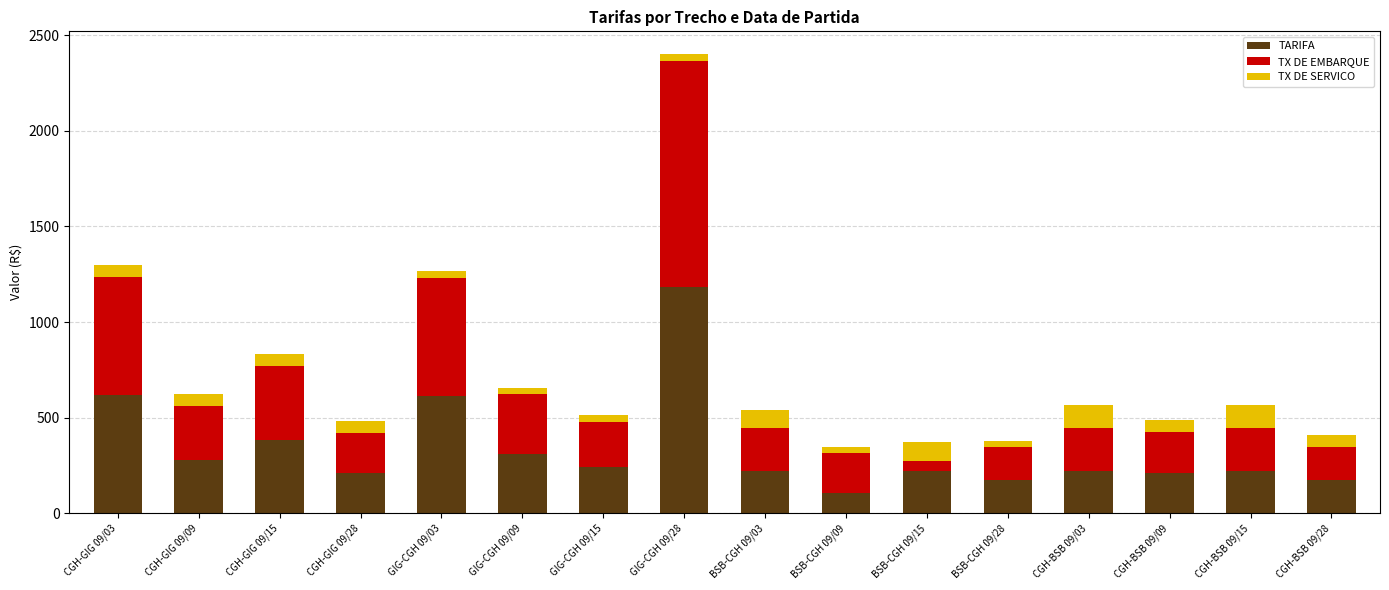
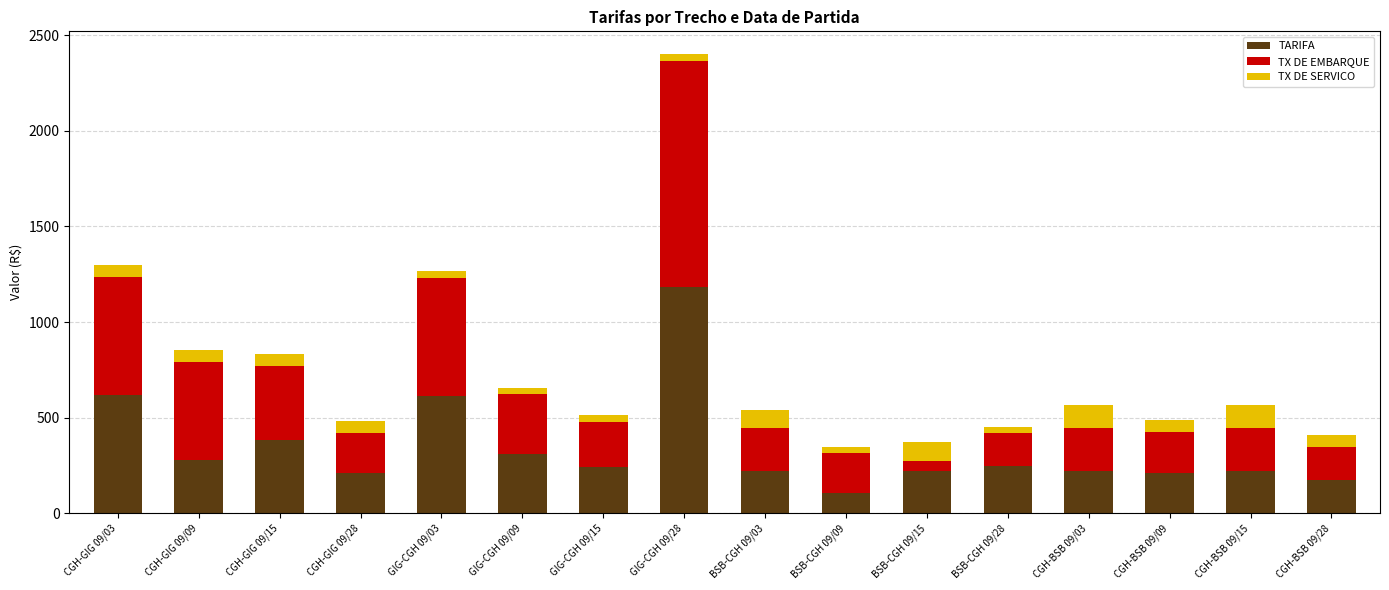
TX DE EMBARQUE, CGH-GIG 09/09: 280 -> 510
TARIFA, BSB-CGH 09/28: 170 -> 250
